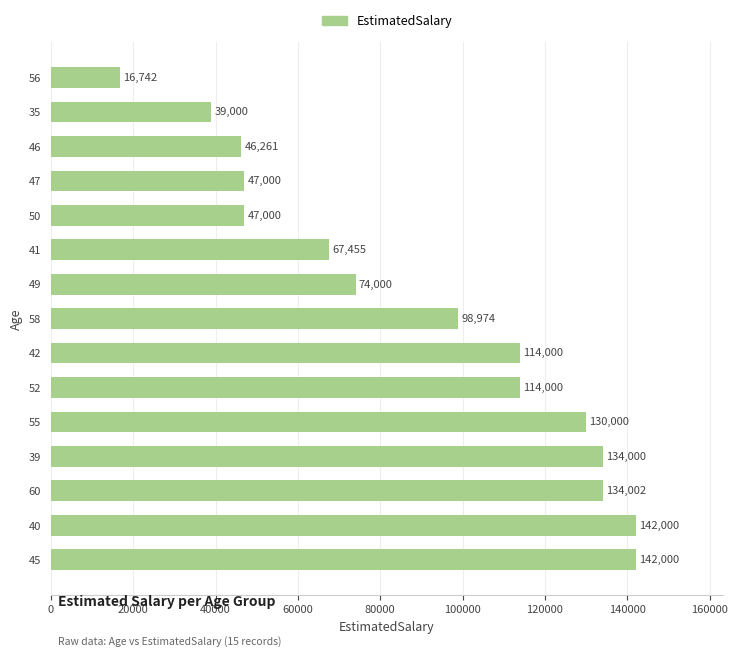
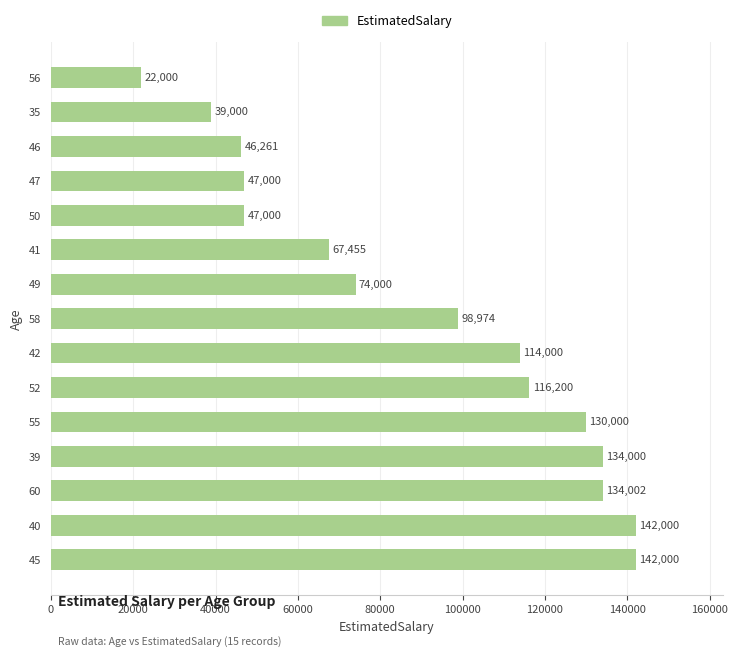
56: 16,742 -> 22,000
52: 114,000 -> 116,200
